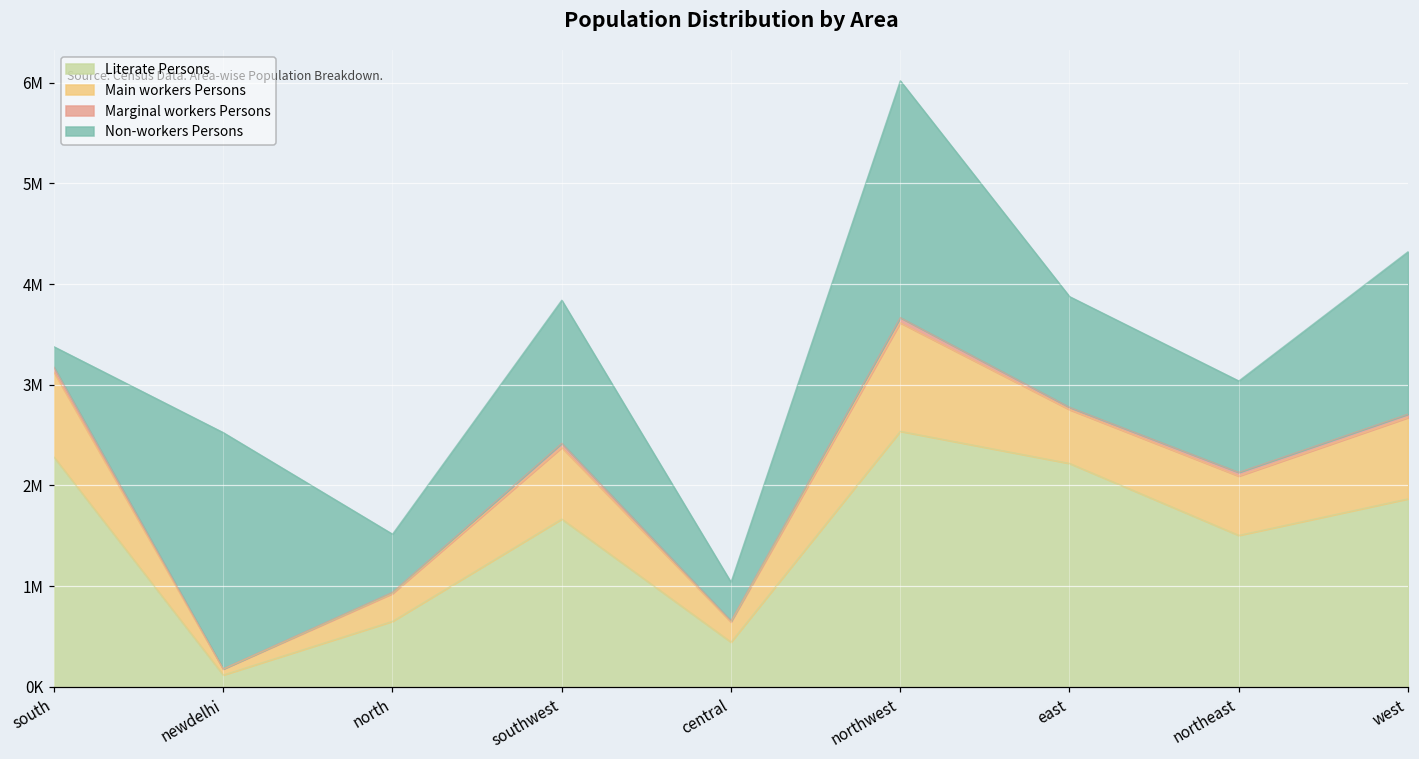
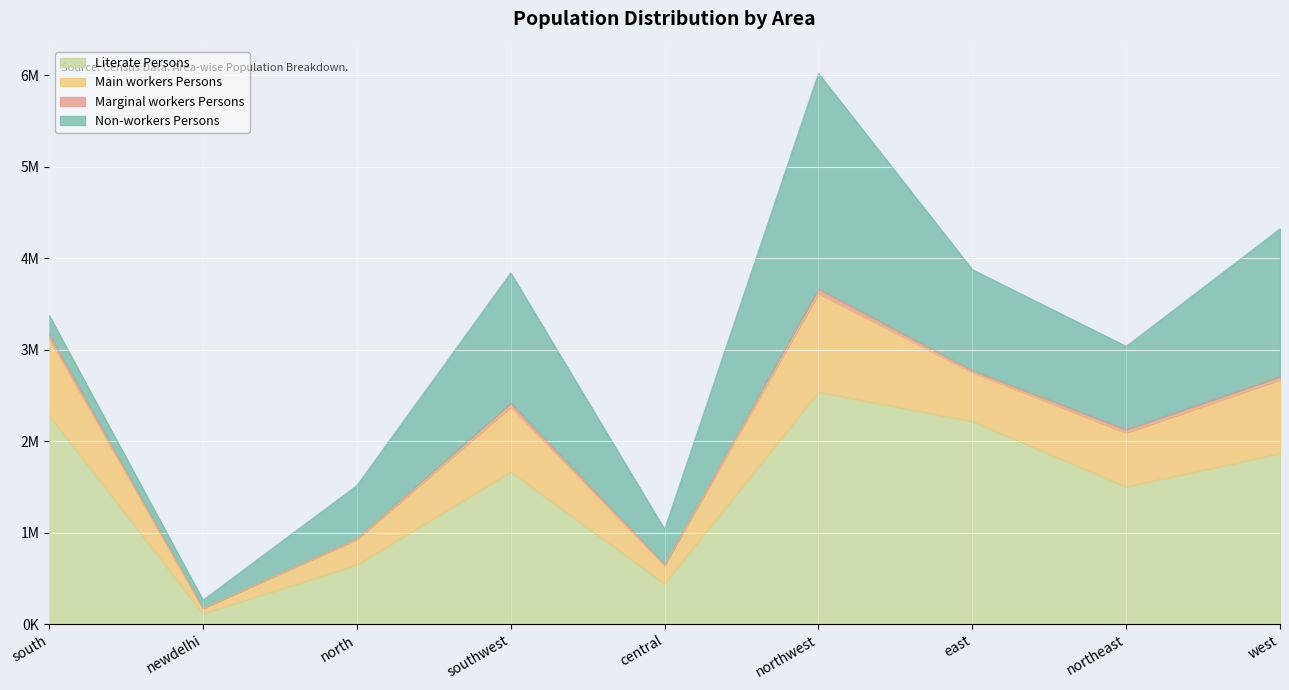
Non-workers Persons, newdelhi: 2300000 -> 100000
